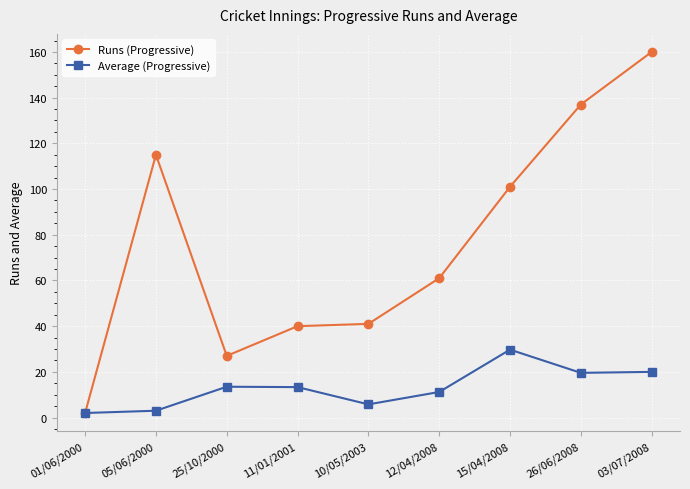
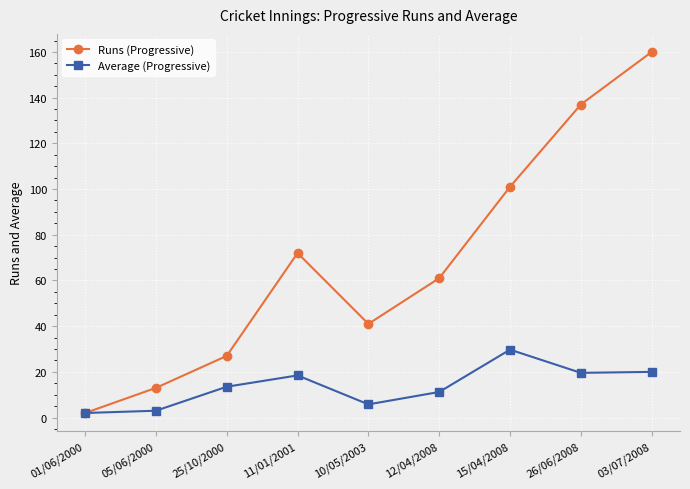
Runs (Progressive), 05/06/2000: 115 -> 13
Runs (Progressive), 11/01/2001: 40 -> 72
Average (Progressive), 11/01/2001: 13 -> 18
